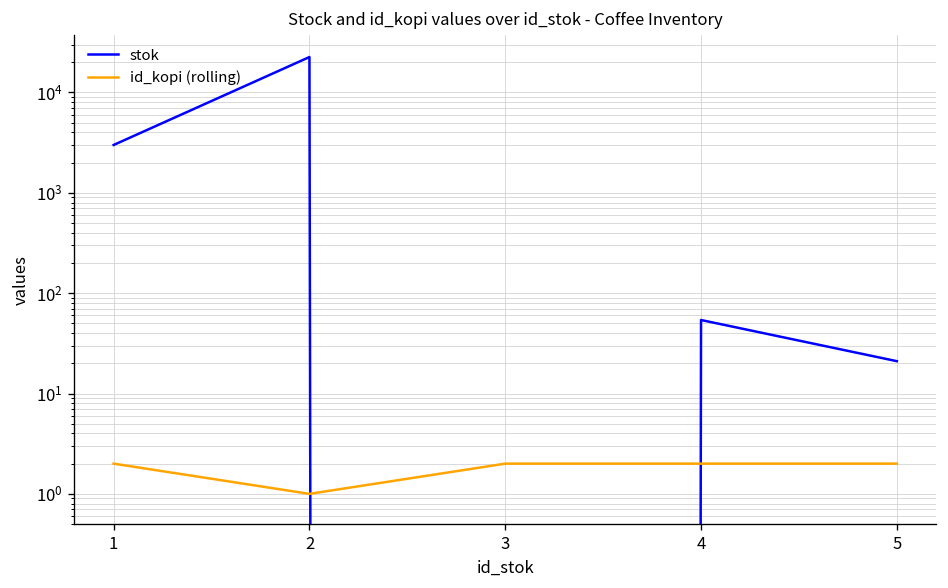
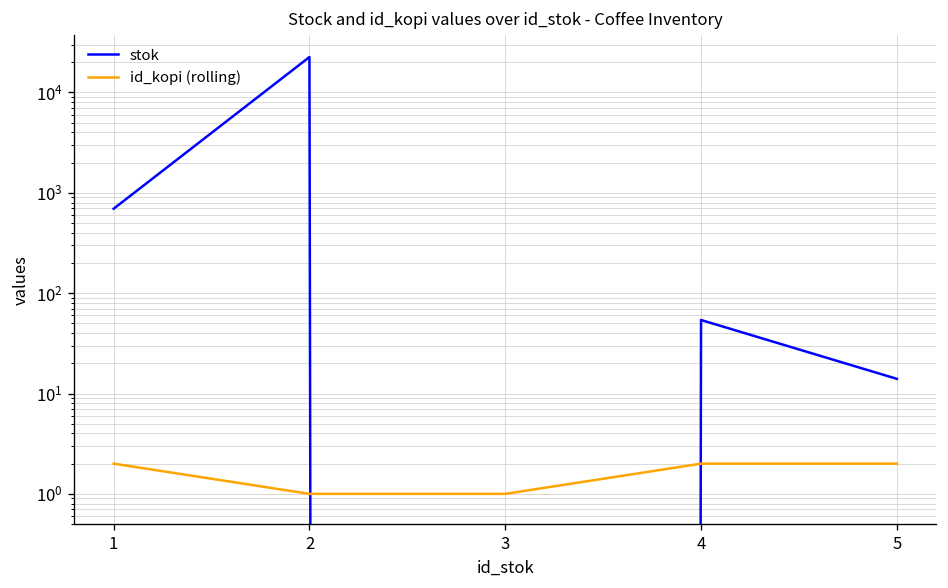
stok, 1: 3000 -> 700
id_kopi (rolling), 3: 2 -> 1
stok, 5: 21 -> 14
